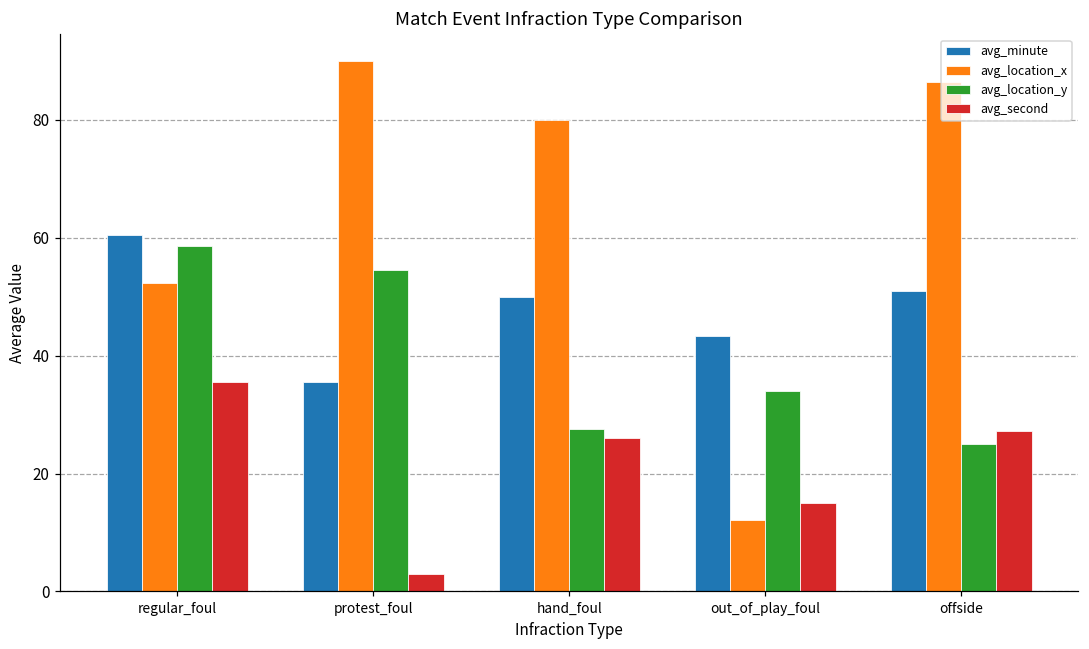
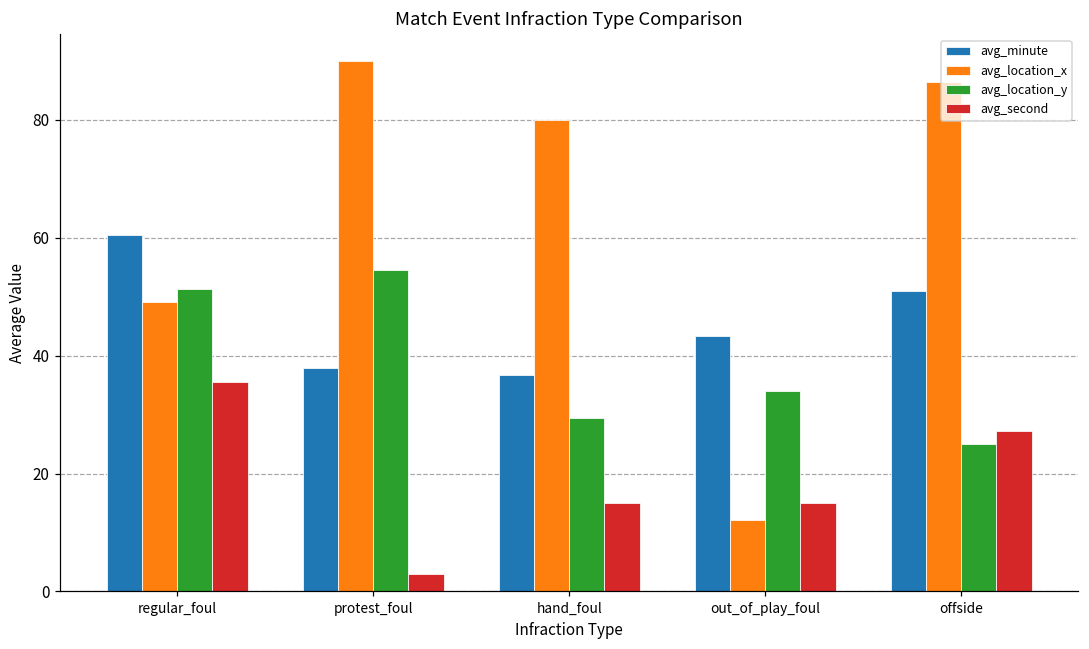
avg_location_x, regular_foul: 52 -> 49
avg_location_y, regular_foul: 59 -> 51
avg_minute, protest_foul: 36 -> 38
avg_minute, hand_foul: 50 -> 37
avg_location_y, hand_foul: 28 -> 30
avg_second, hand_foul: 26 -> 15
